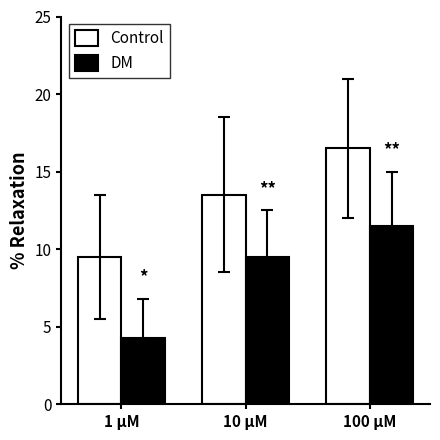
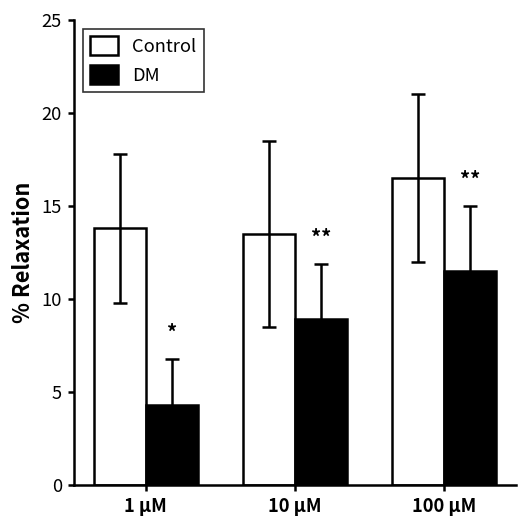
Control, 1 μM: 9.5 -> 13.8
DM, 10 μM: 9.5 -> 8.9
